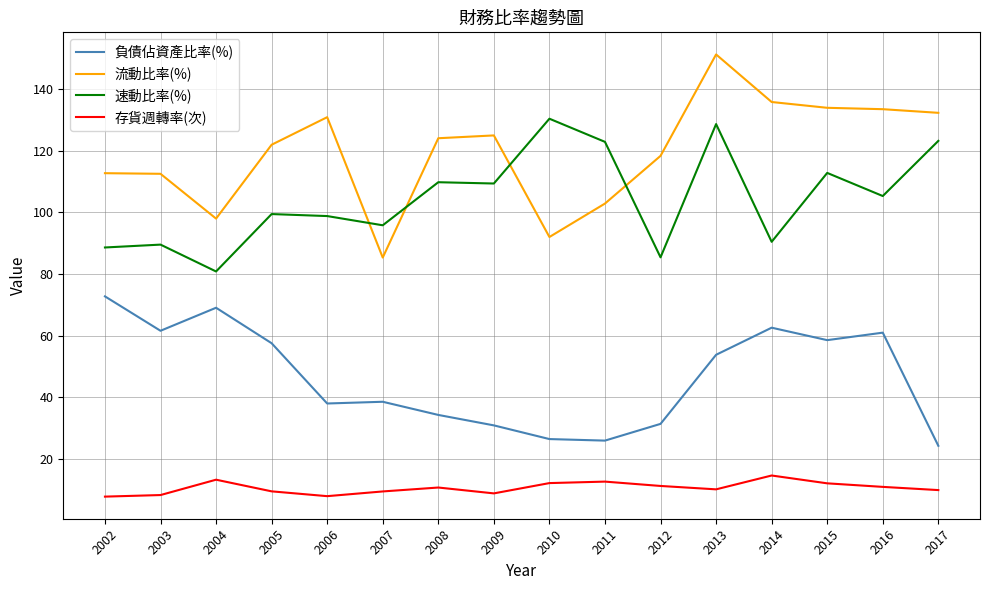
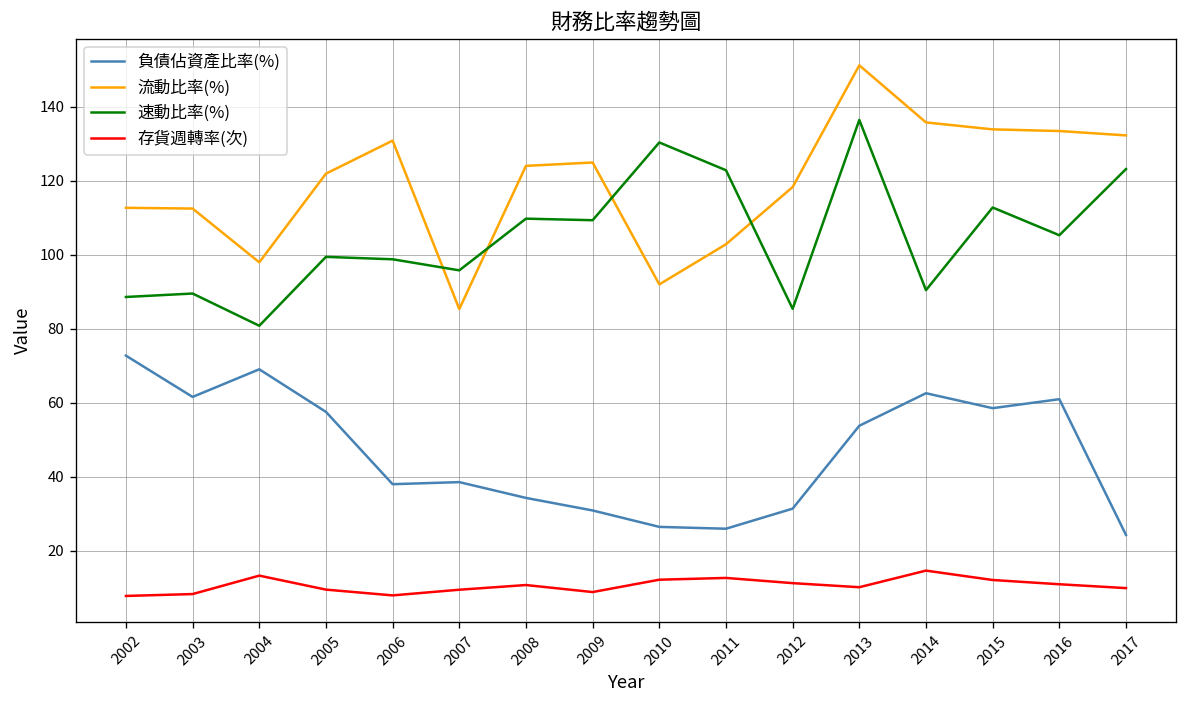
速動比率(%), 2013: 129 -> 136
